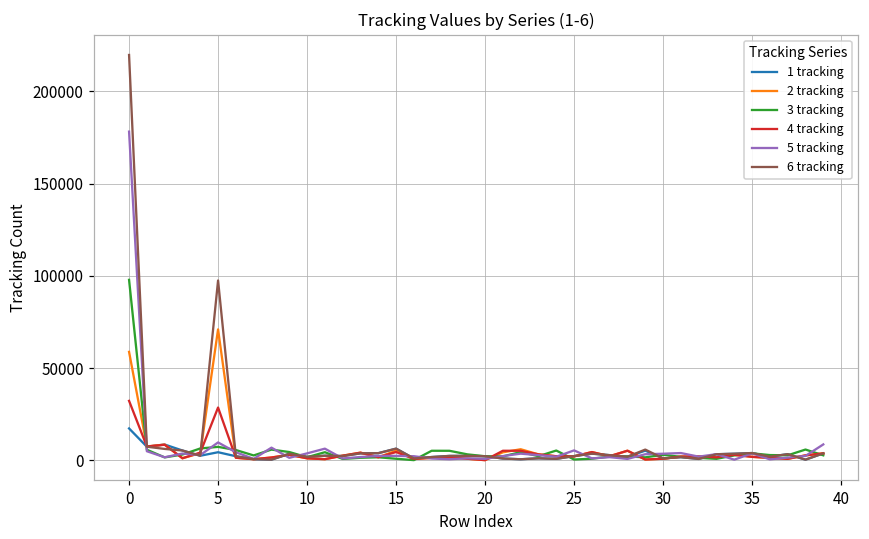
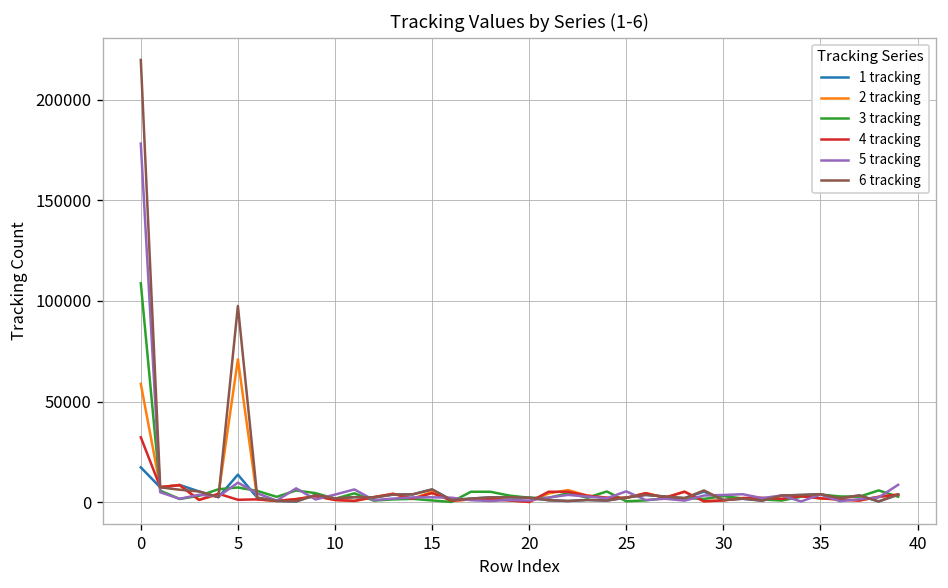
3 tracking, 0: 98000 -> 109000
1 tracking, 5: 4000 -> 14000
4 tracking, 5: 29000 -> 1000
